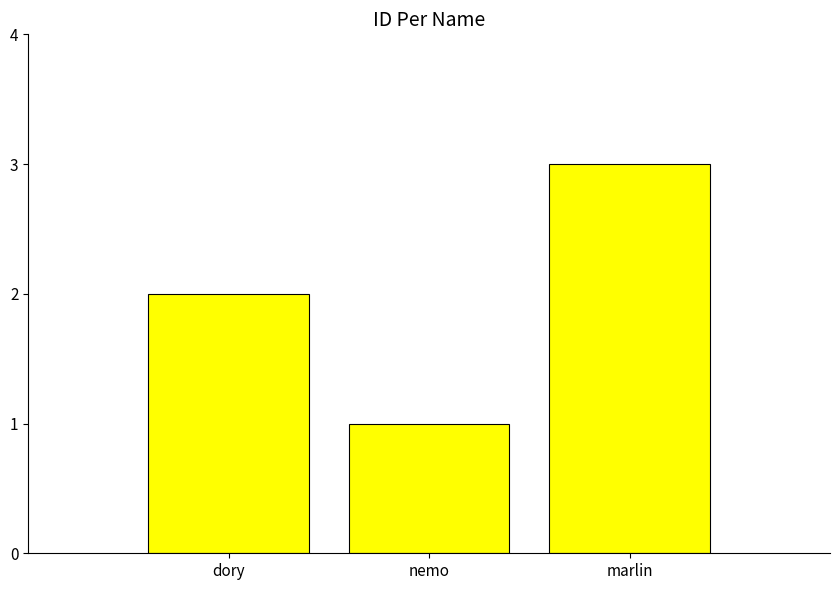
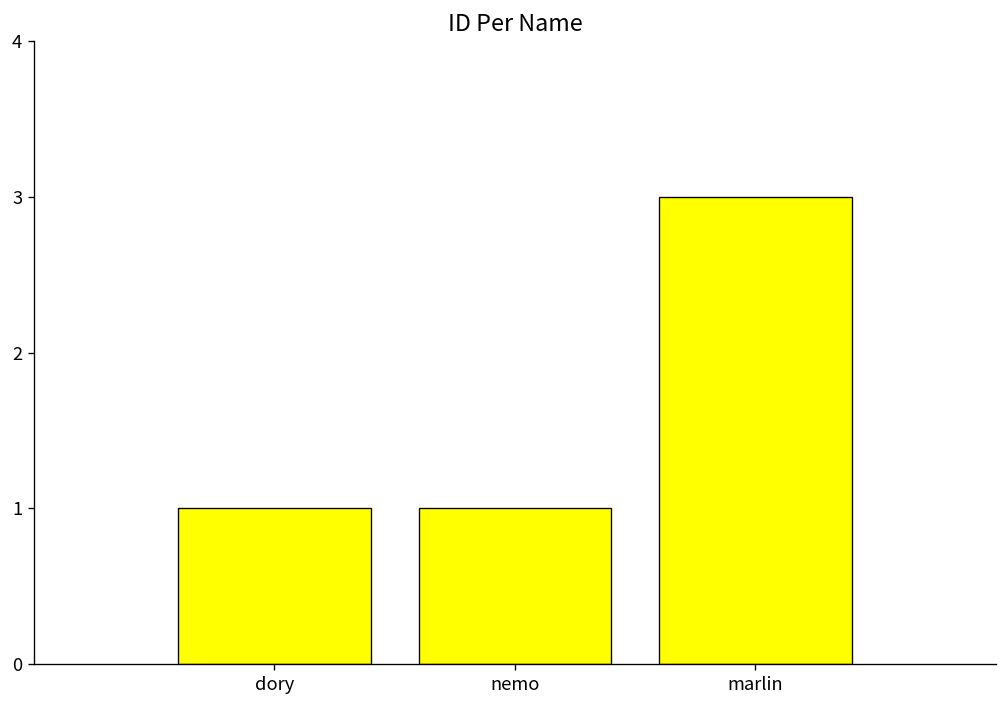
dory: 2 -> 1
